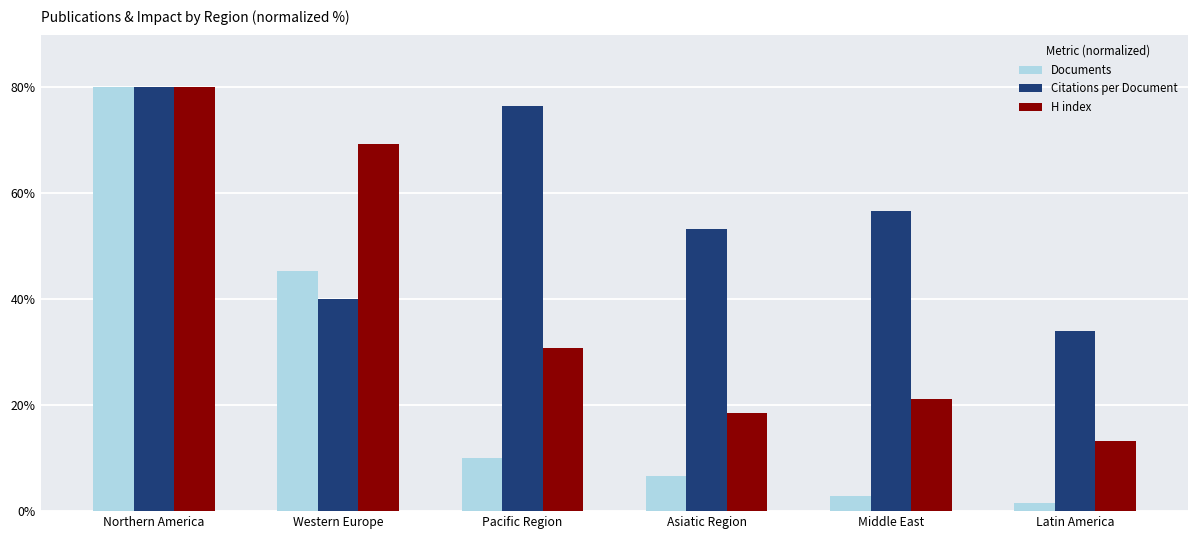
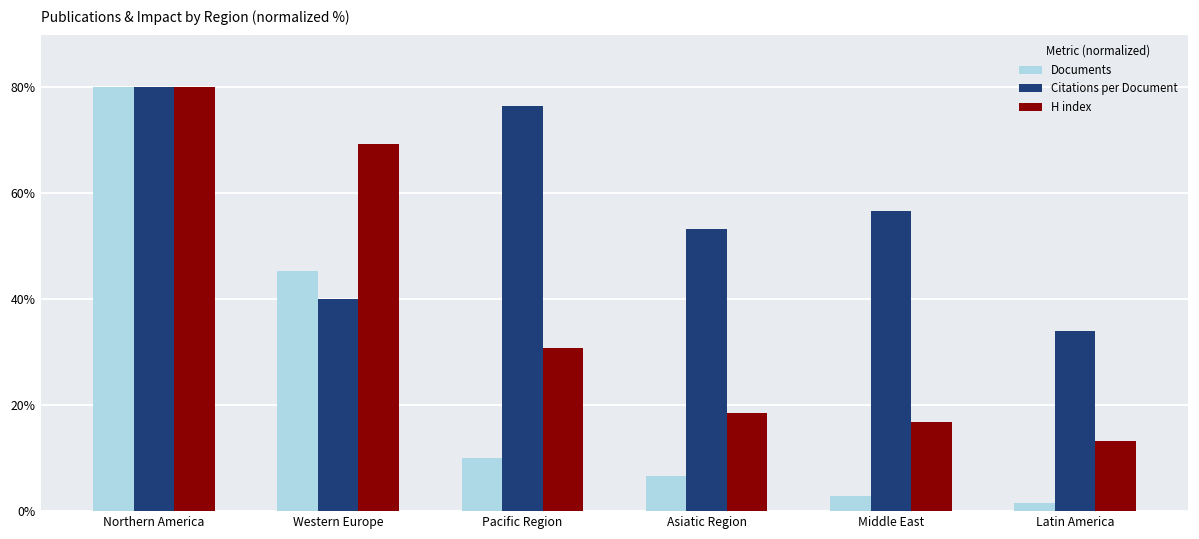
H index, Middle East: 21% -> 17%
